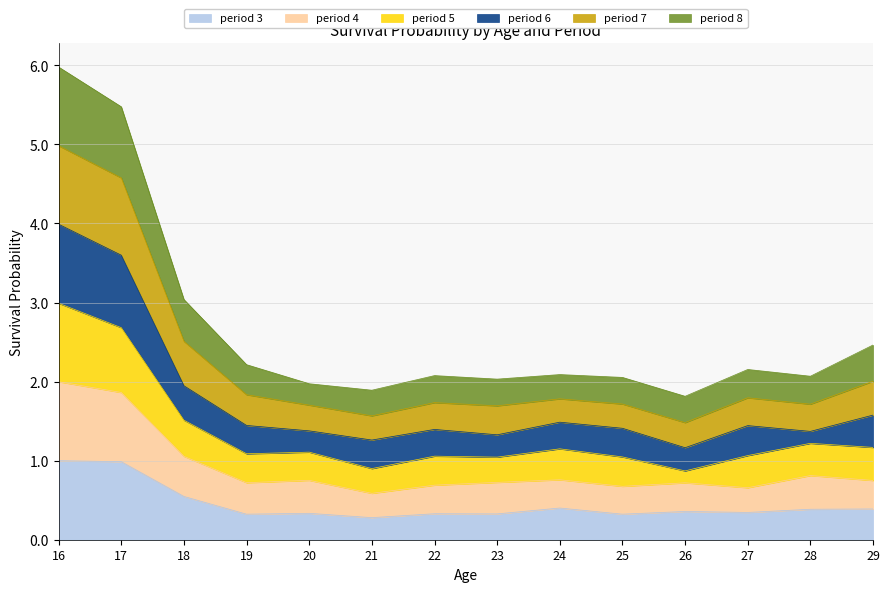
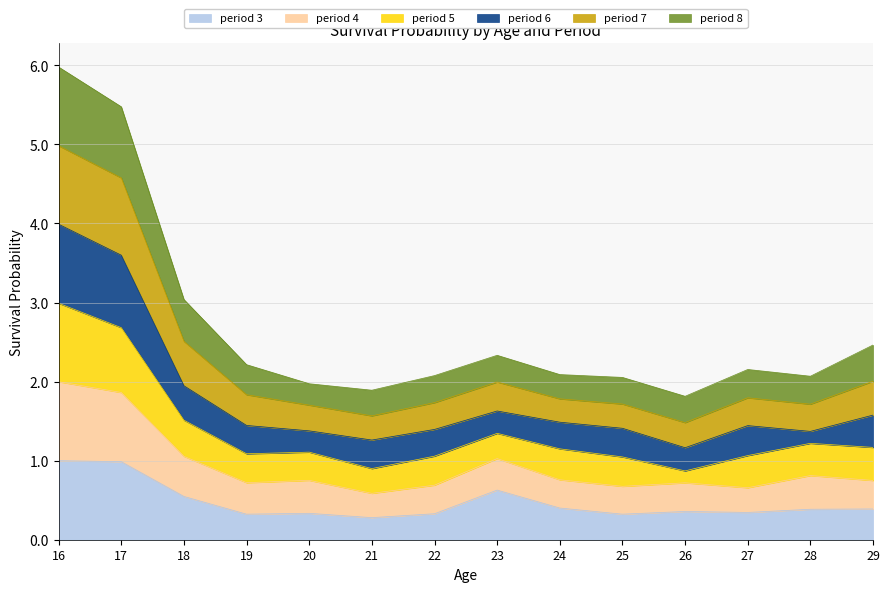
period 3, 23: 0.3 -> 0.6
